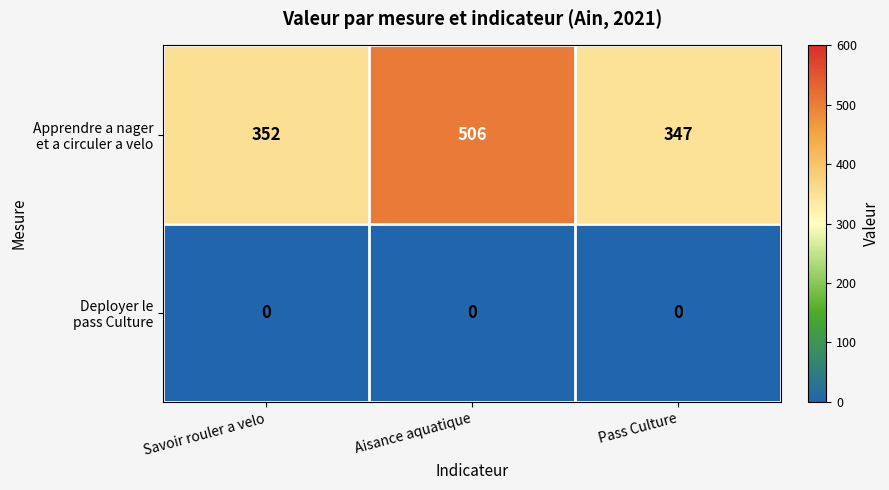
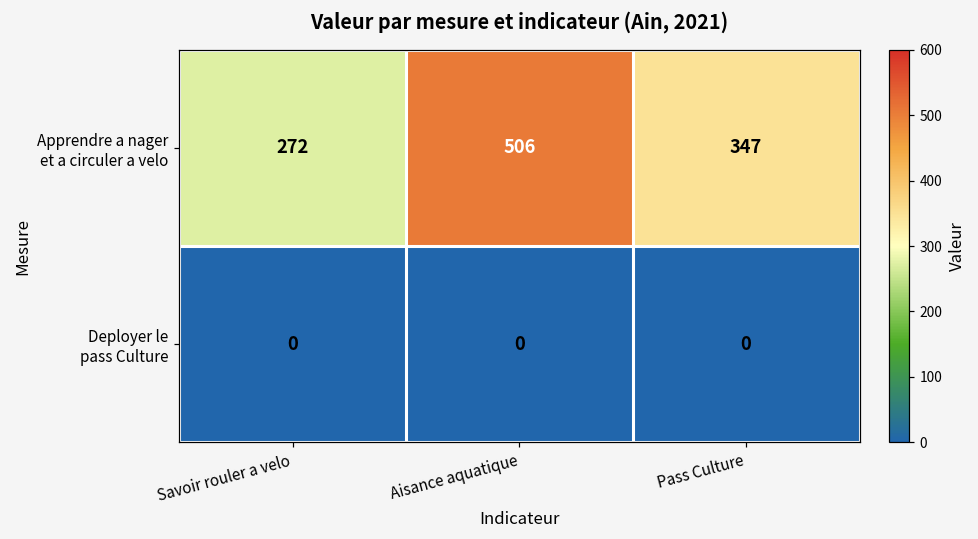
Apprendre a nager et a circuler a velo, Savoir rouler a velo: 352 -> 272
